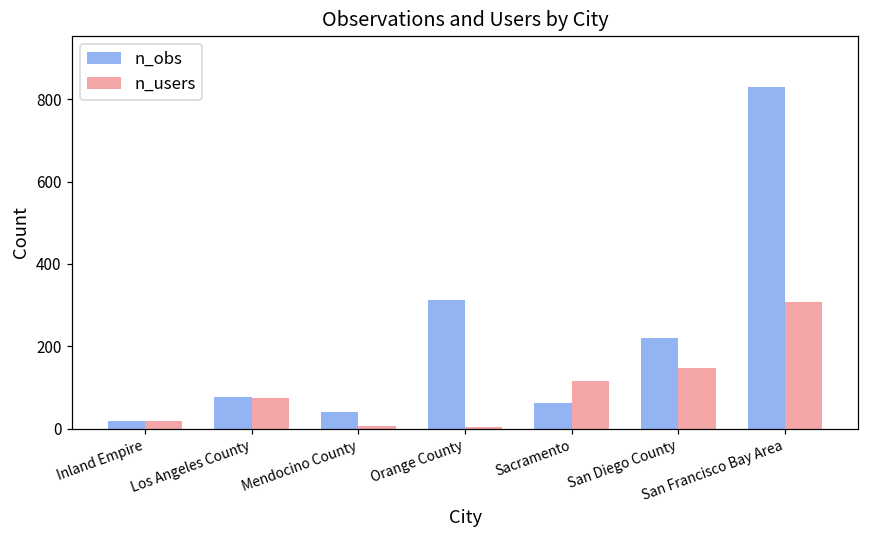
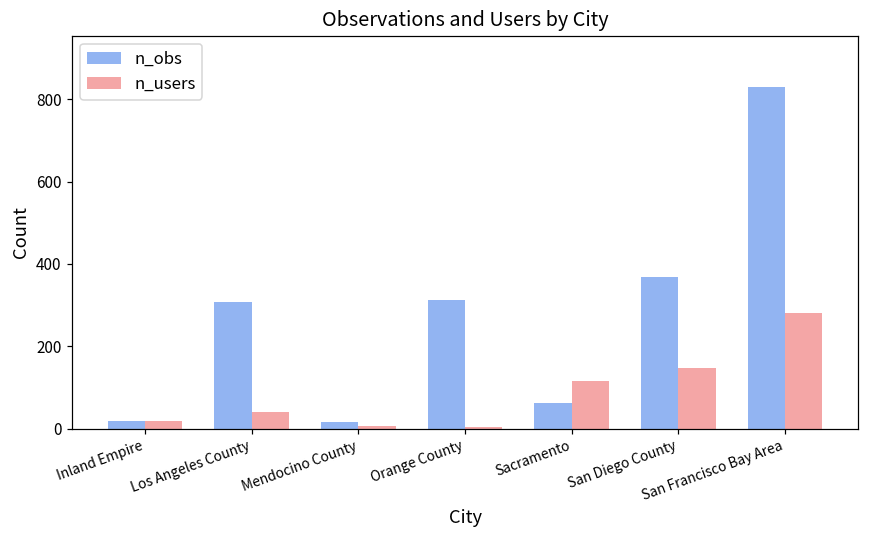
n_obs, Los Angeles County: 80 -> 310
n_users, Los Angeles County: 70 -> 40
n_obs, Mendocino County: 40 -> 20
n_obs, San Diego County: 220 -> 370
n_users, San Francisco Bay Area: 310 -> 280
